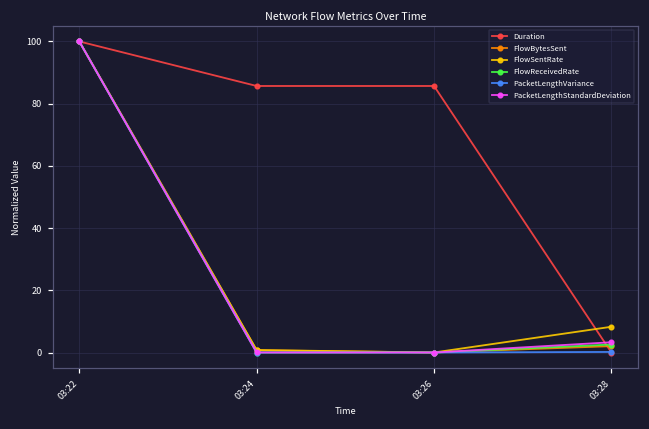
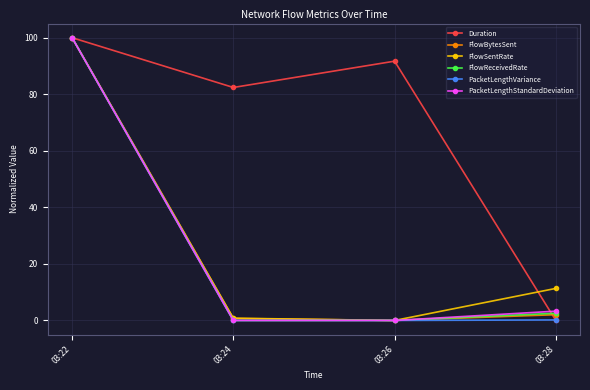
Duration, 03:24: 86 -> 82
Duration, 03:26: 86 -> 92
FlowSentRate, 03:28: 8 -> 11
